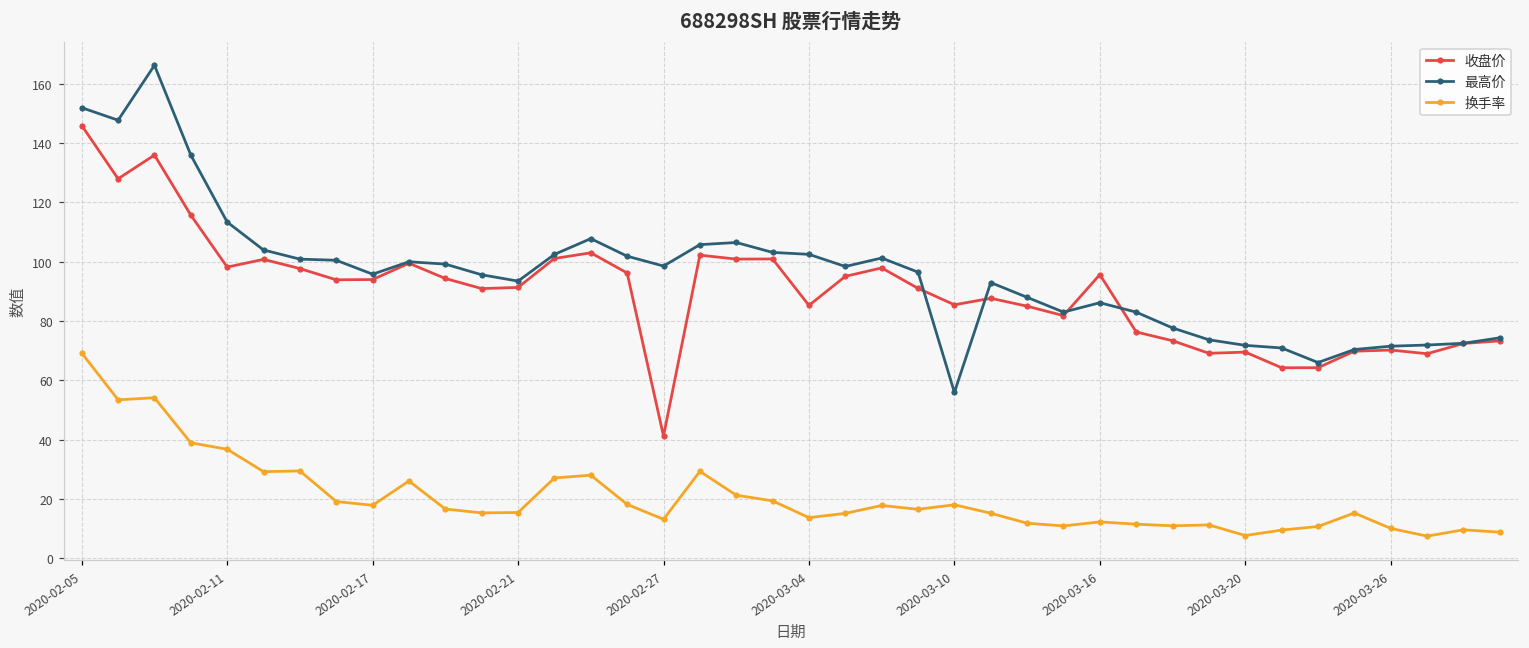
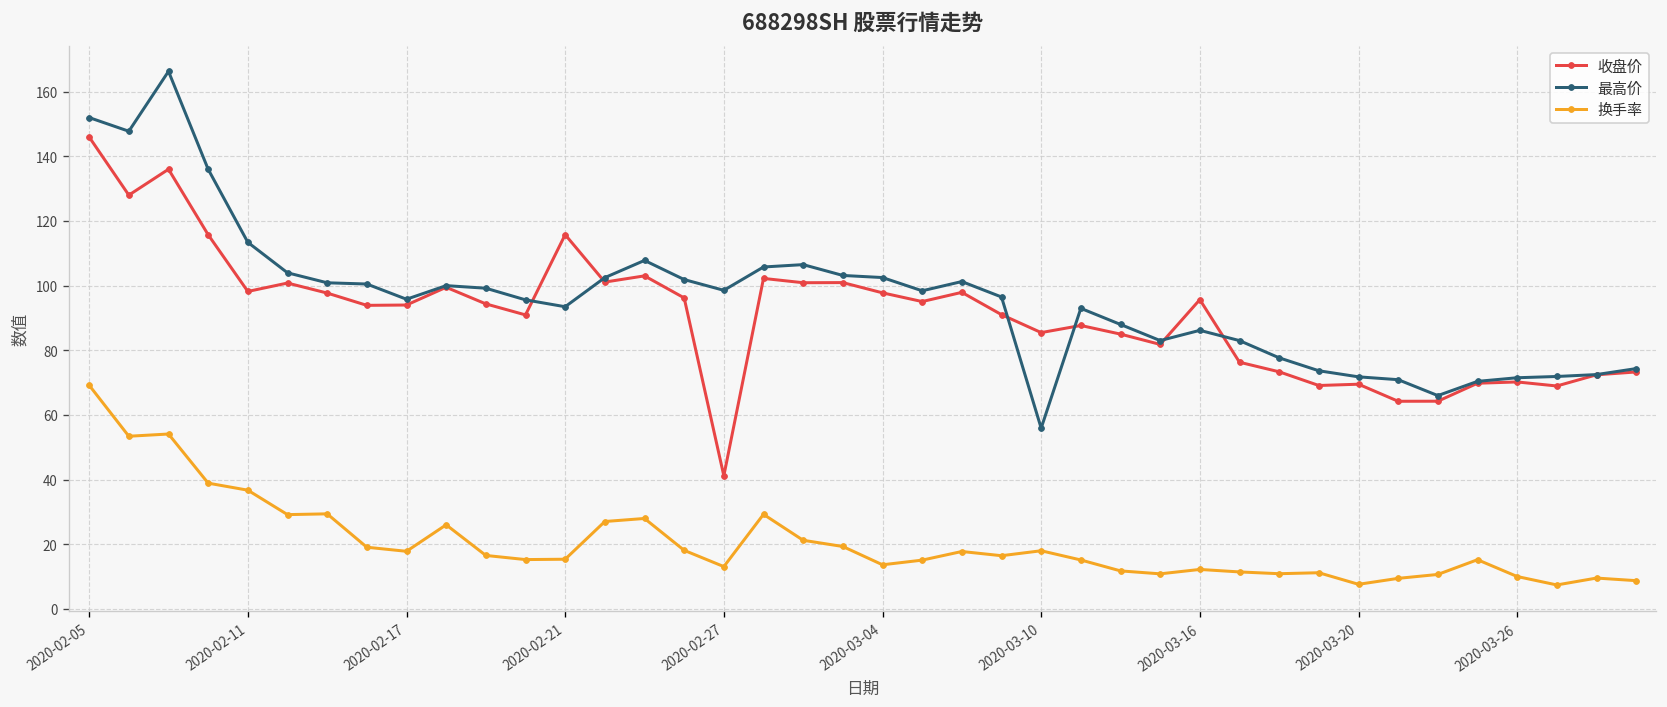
收盘价, 2020-02-21: 91 -> 116
收盘价, 2020-03-04: 85 -> 98
